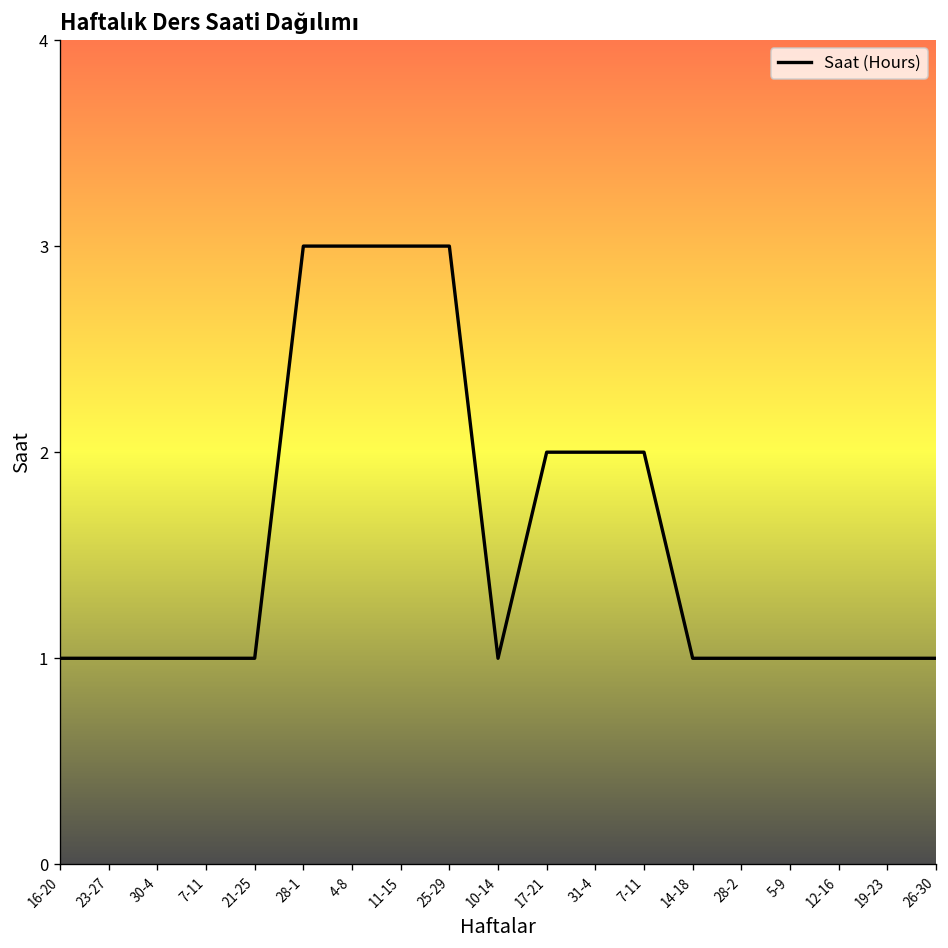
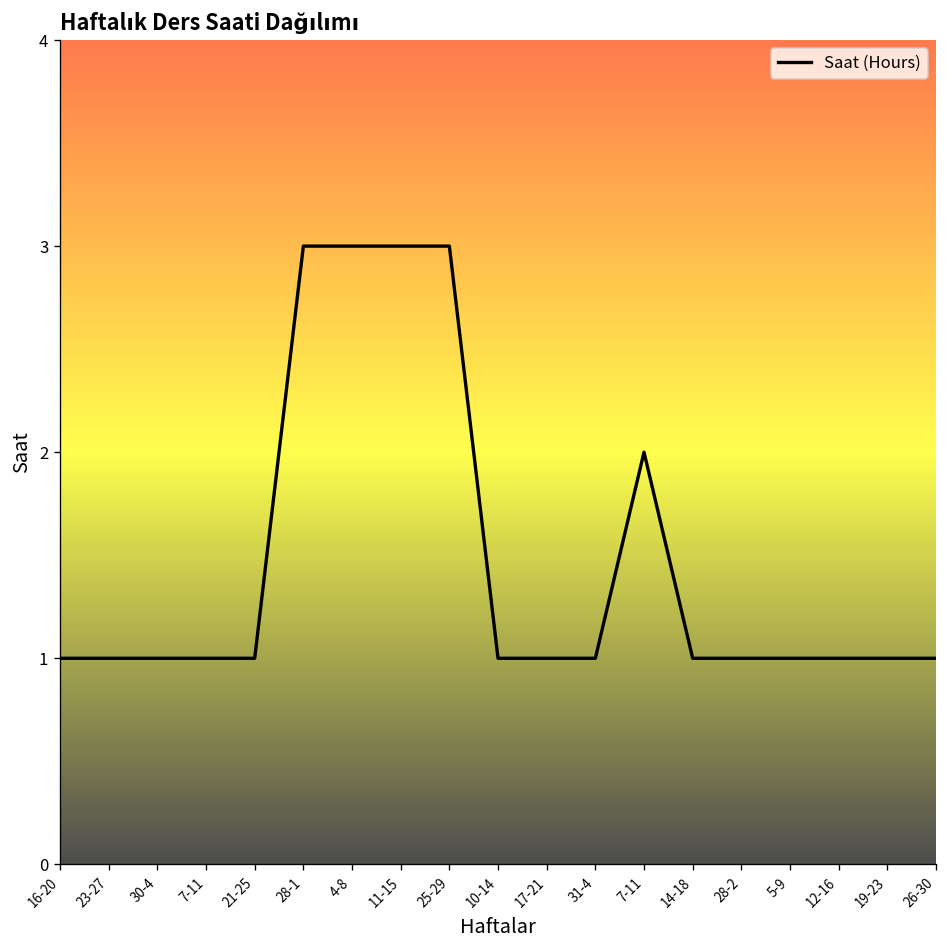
17-21: 2 -> 1
31-4: 2 -> 1
